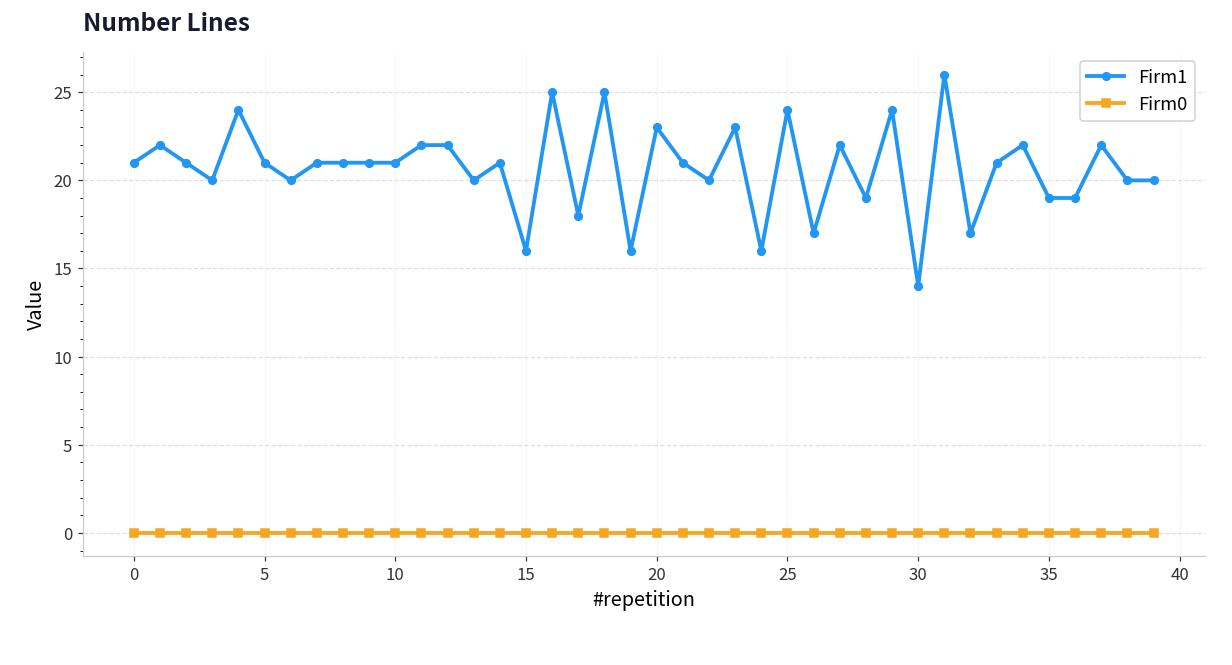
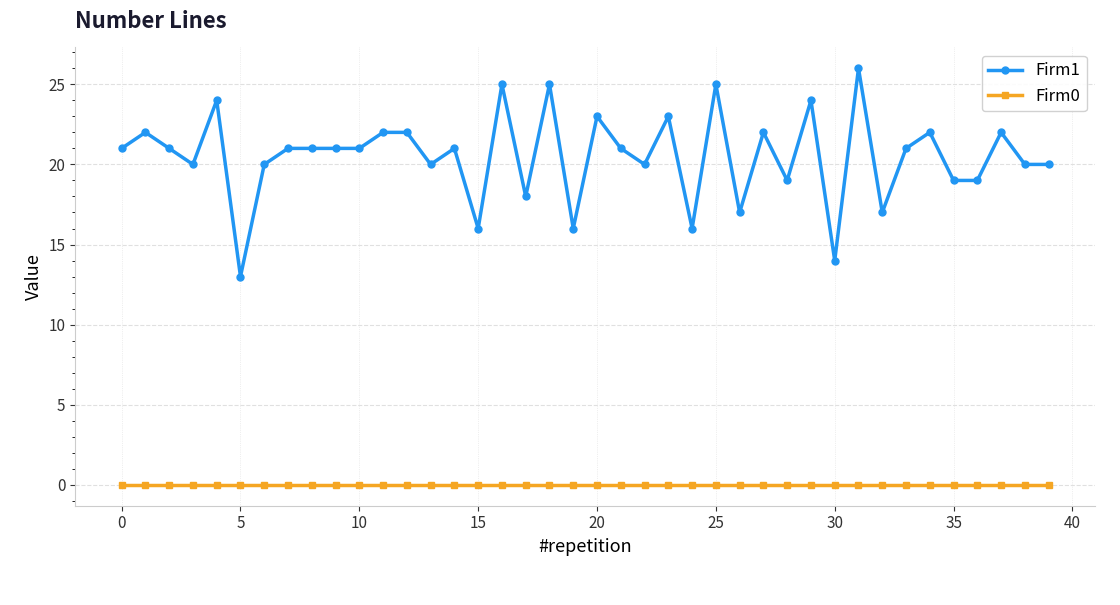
Firm1, 5: 21 -> 13
Firm1, 25: 24 -> 25
